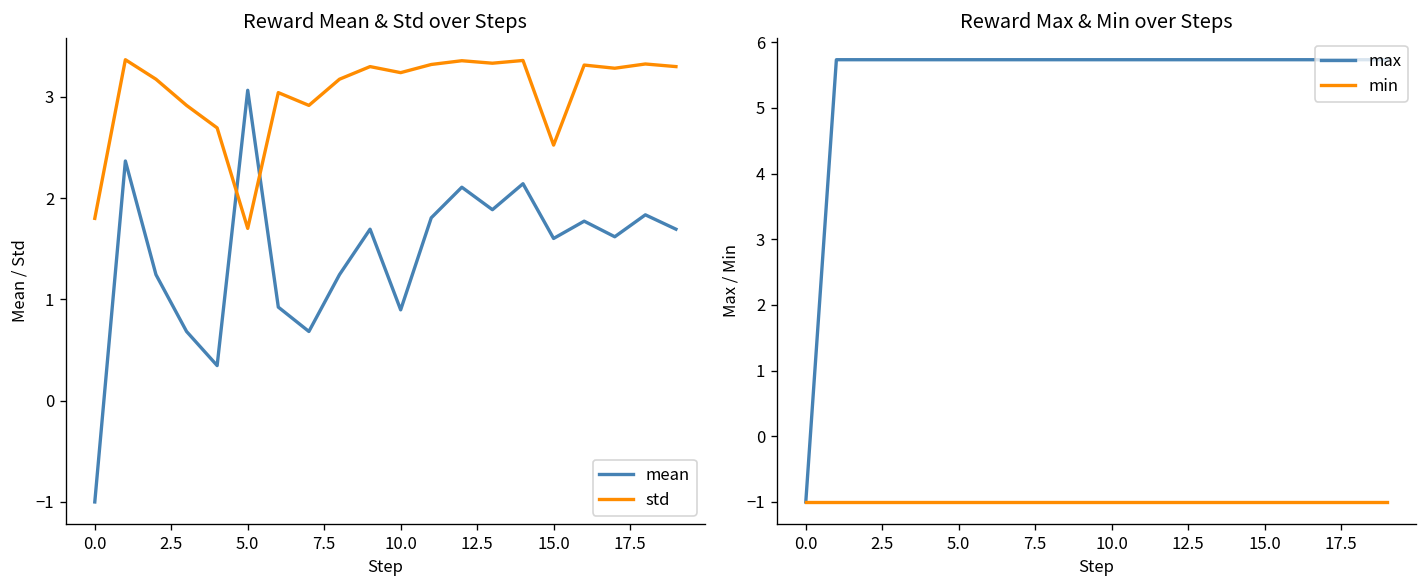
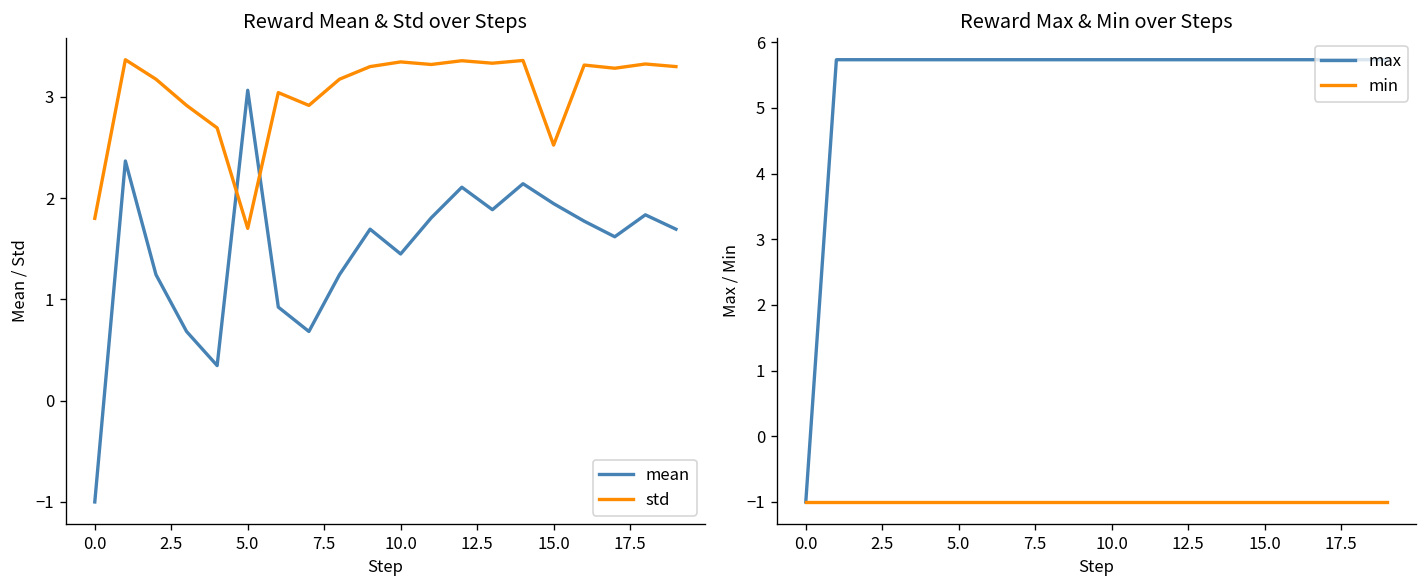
Reward Mean & Std over Steps, mean, 10.0: 0.9 -> 1.4
Reward Mean & Std over Steps, std, 10.0: 3.2 -> 3.3
Reward Mean & Std over Steps, mean, 15.0: 1.6 -> 1.9
